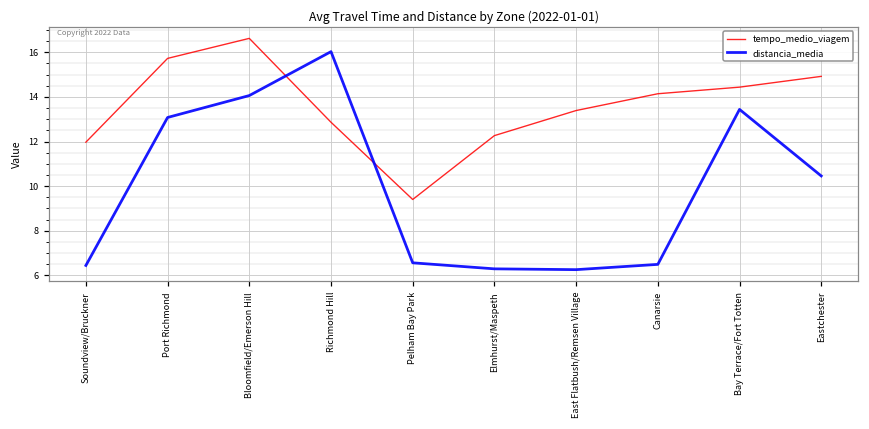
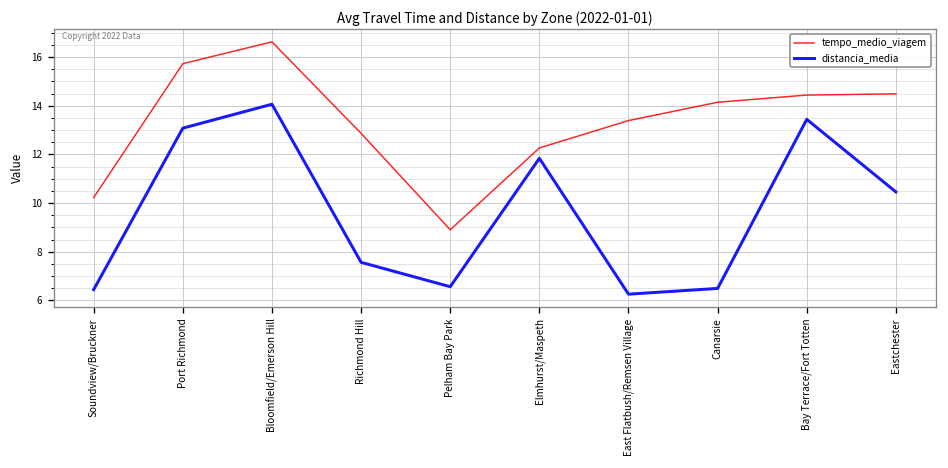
tempo_medio_viagem, Soundview/Bruckner: 12.0 -> 10.2
distancia_media, Richmond Hill: 16.0 -> 7.6
tempo_medio_viagem, Pelham Bay Park: 9.4 -> 8.9
distancia_media, Elmhurst/Maspeth: 6.3 -> 11.8
tempo_medio_viagem, Eastchester: 14.9 -> 14.5
